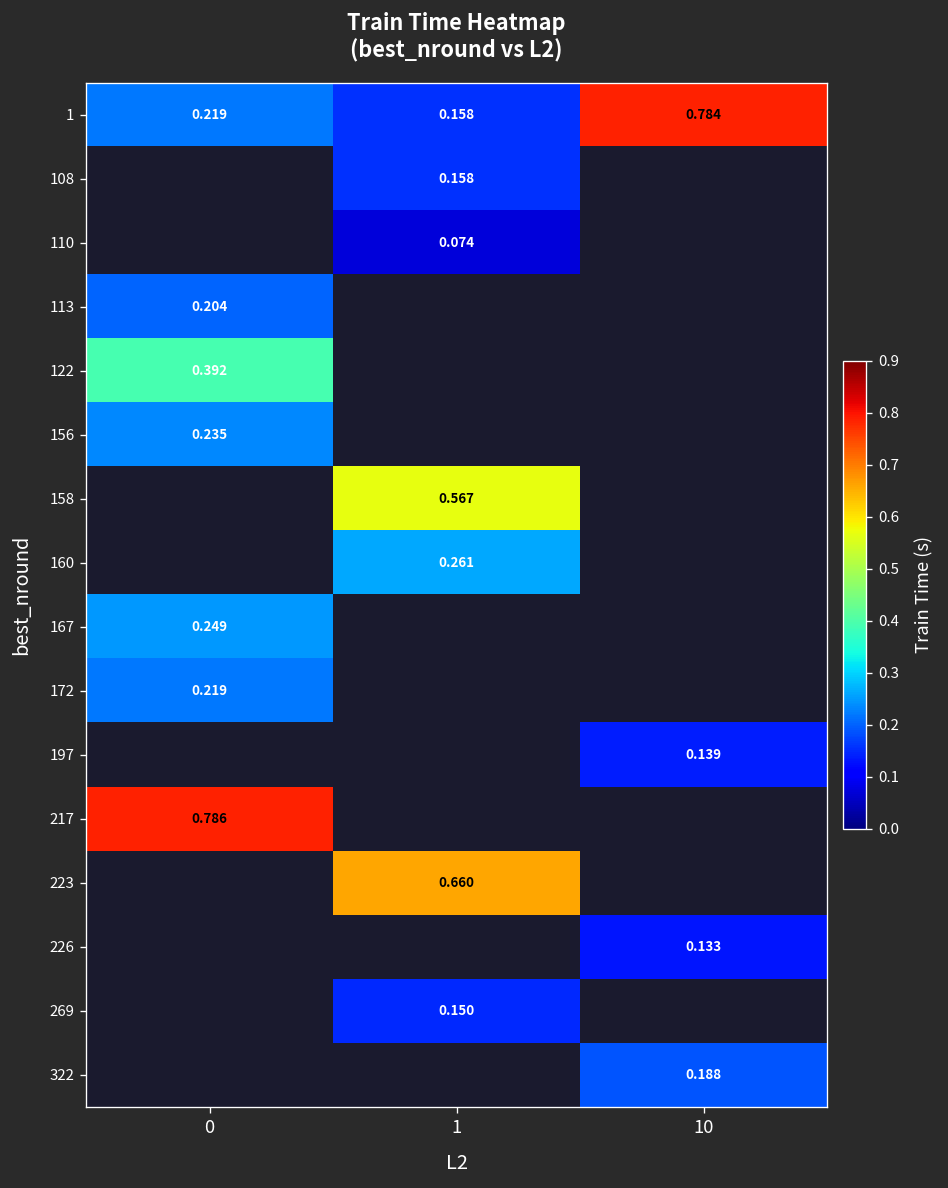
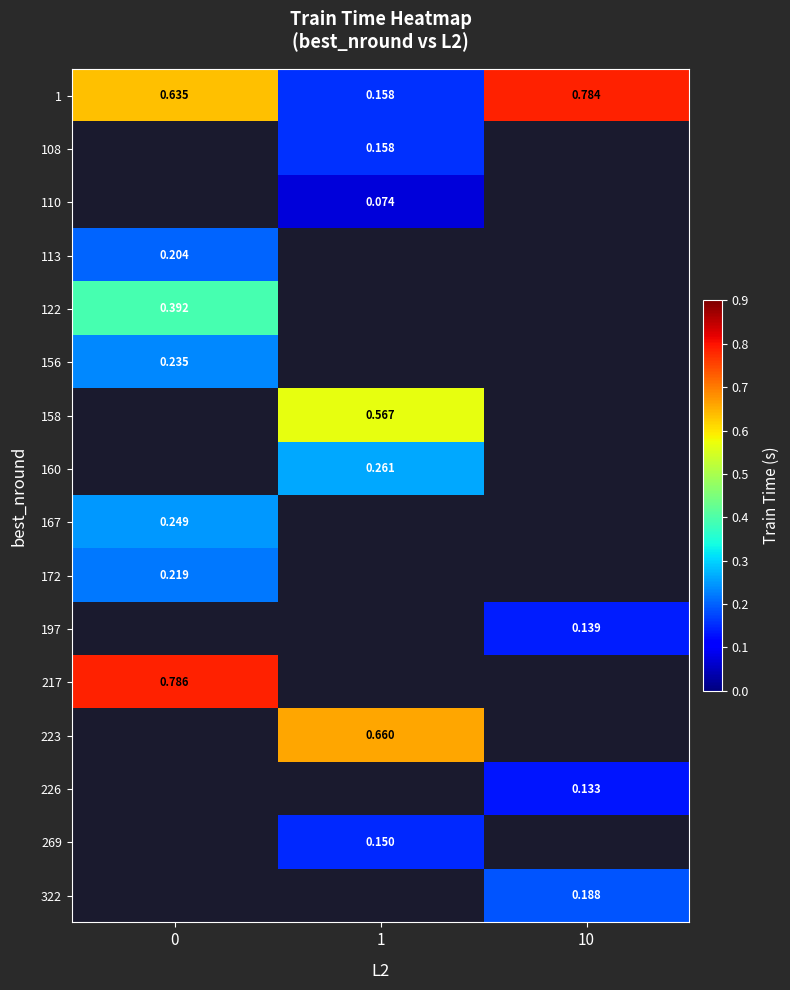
1, 0: 0.219 -> 0.635
